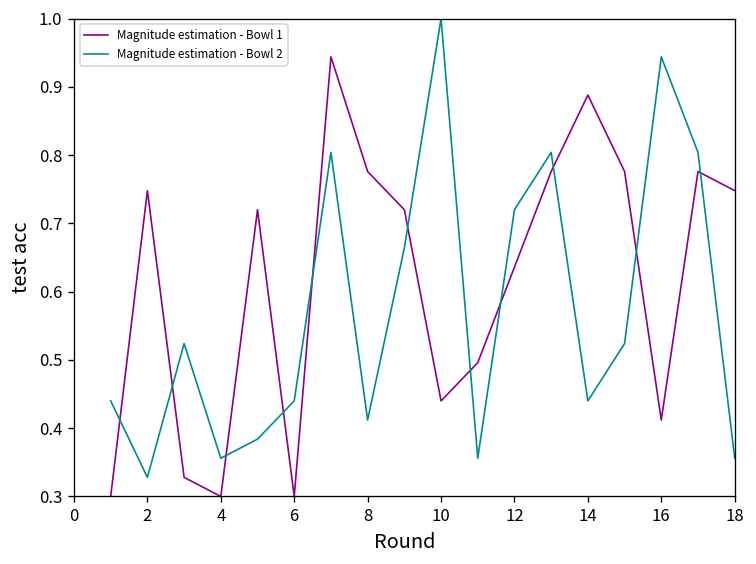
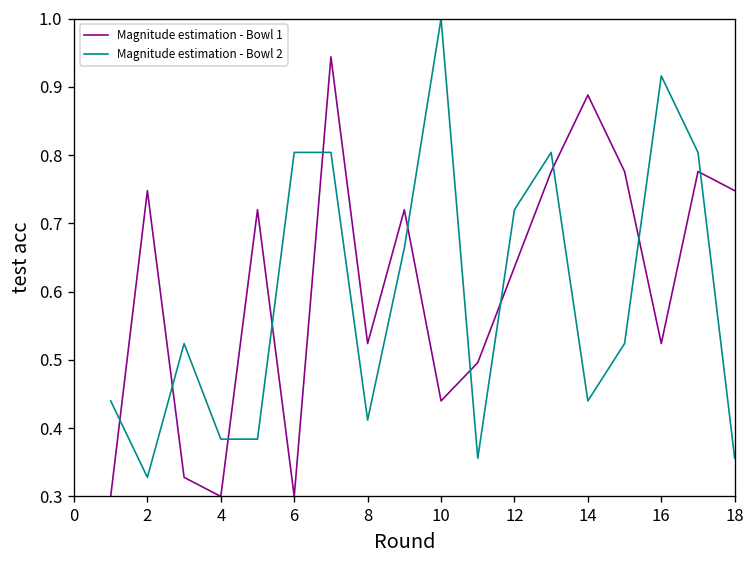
Magnitude estimation - Bowl 2, 4: 0.36 -> 0.38
Magnitude estimation - Bowl 2, 6: 0.44 -> 0.80
Magnitude estimation - Bowl 1, 8: 0.78 -> 0.52
Magnitude estimation - Bowl 1, 16: 0.41 -> 0.52
Magnitude estimation - Bowl 2, 16: 0.94 -> 0.92
